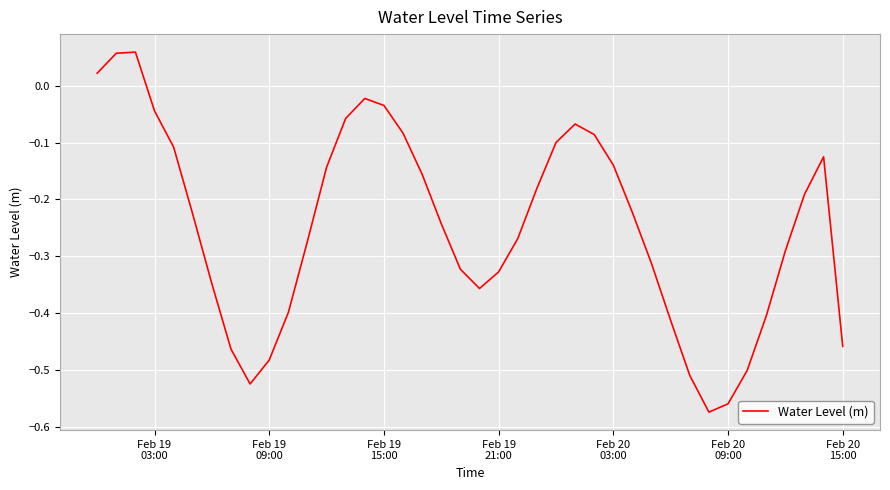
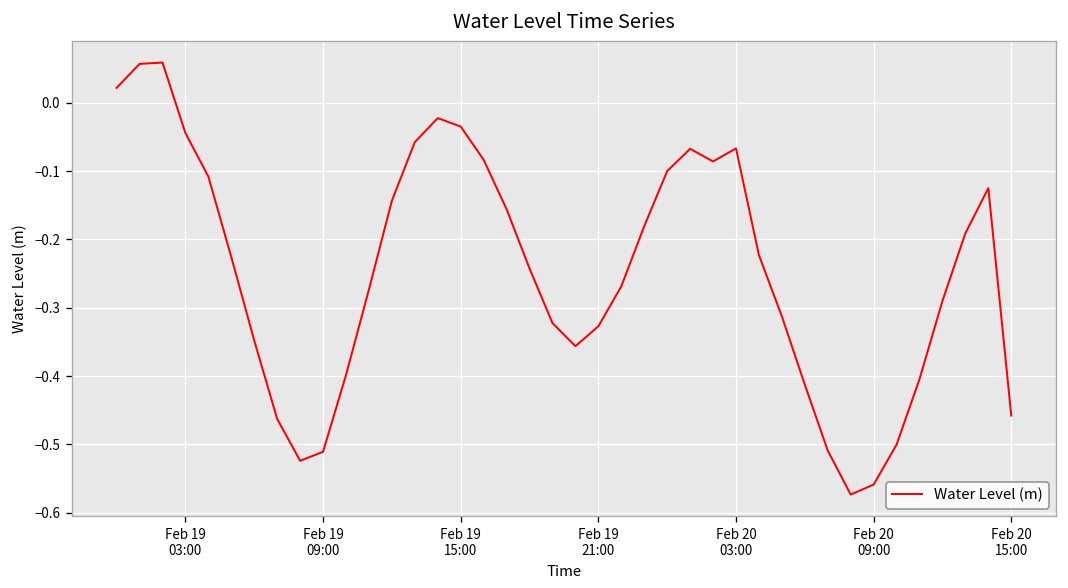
Feb 19 09:00: -0.48 -> -0.51
Feb 20 03:00: -0.14 -> -0.07
